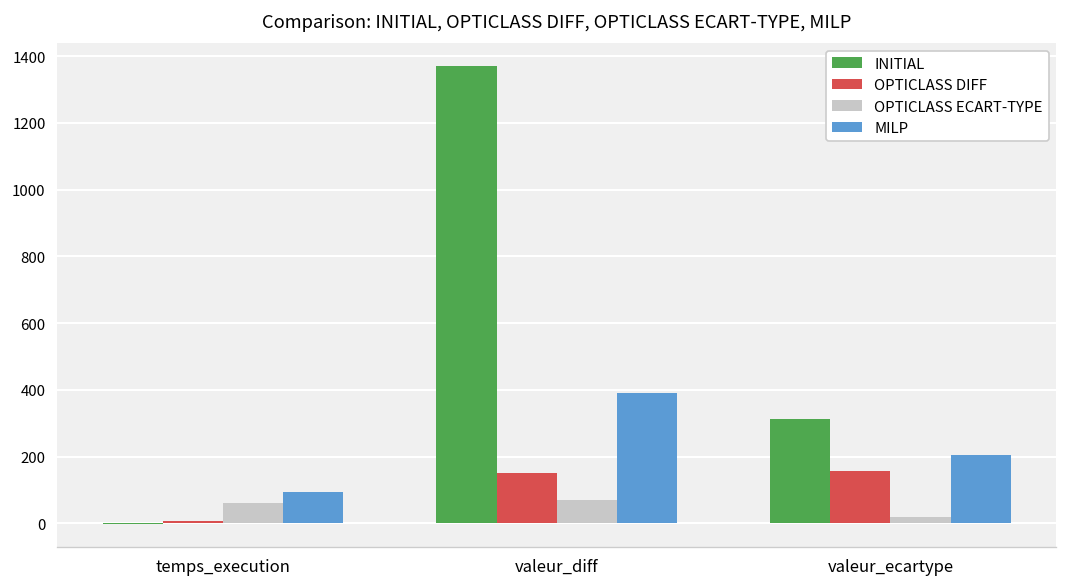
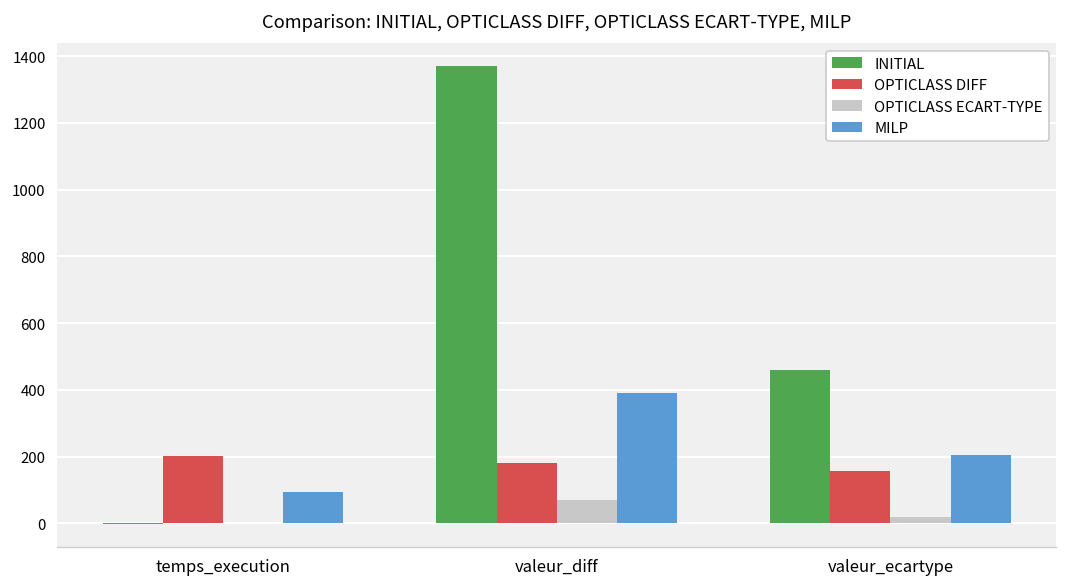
OPTICLASS DIFF, temps_execution: 10 -> 200
OPTICLASS ECART-TYPE, temps_execution: 60 -> 0
OPTICLASS DIFF, valeur_diff: 150 -> 180
INITIAL, valeur_ecartype: 310 -> 460
